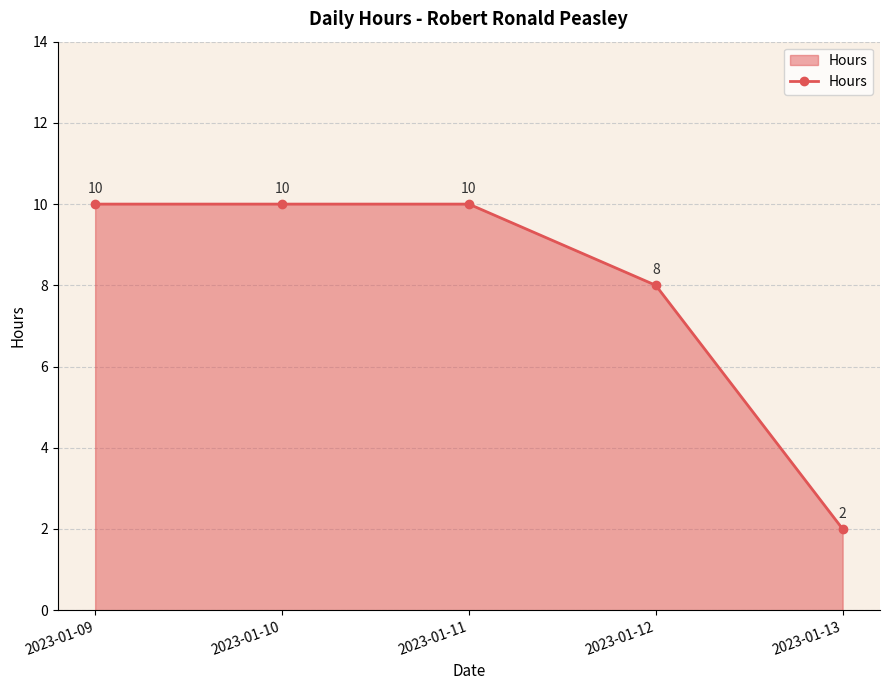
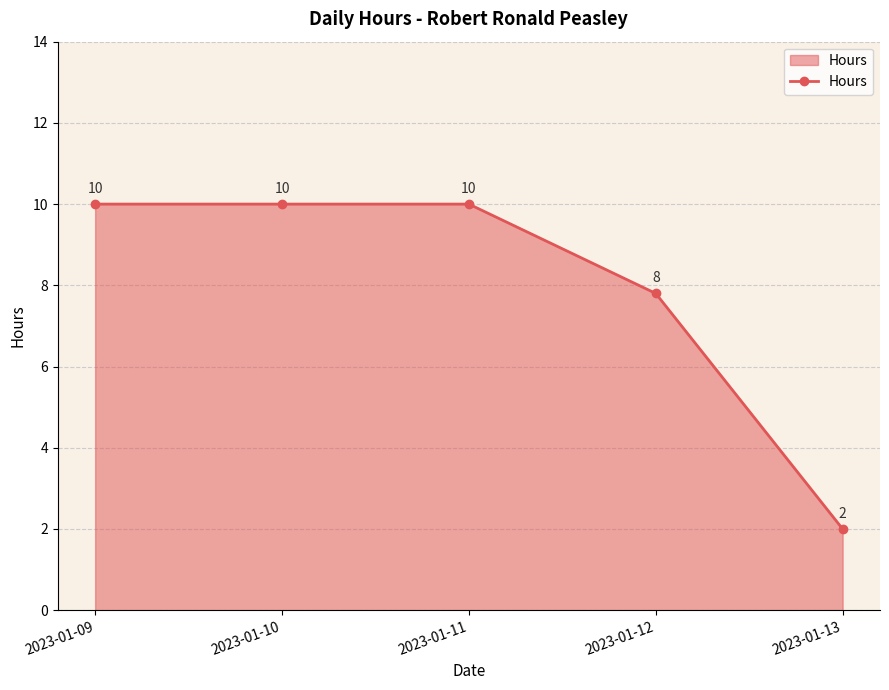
2023-01-12: 8.0 -> 7.8
